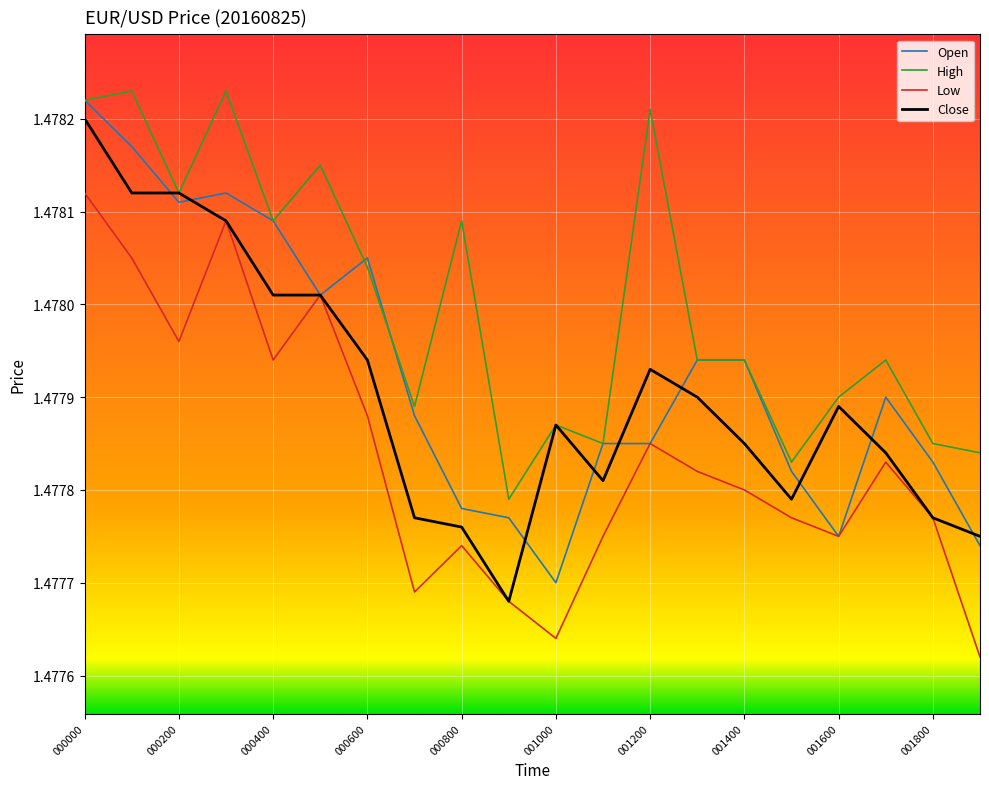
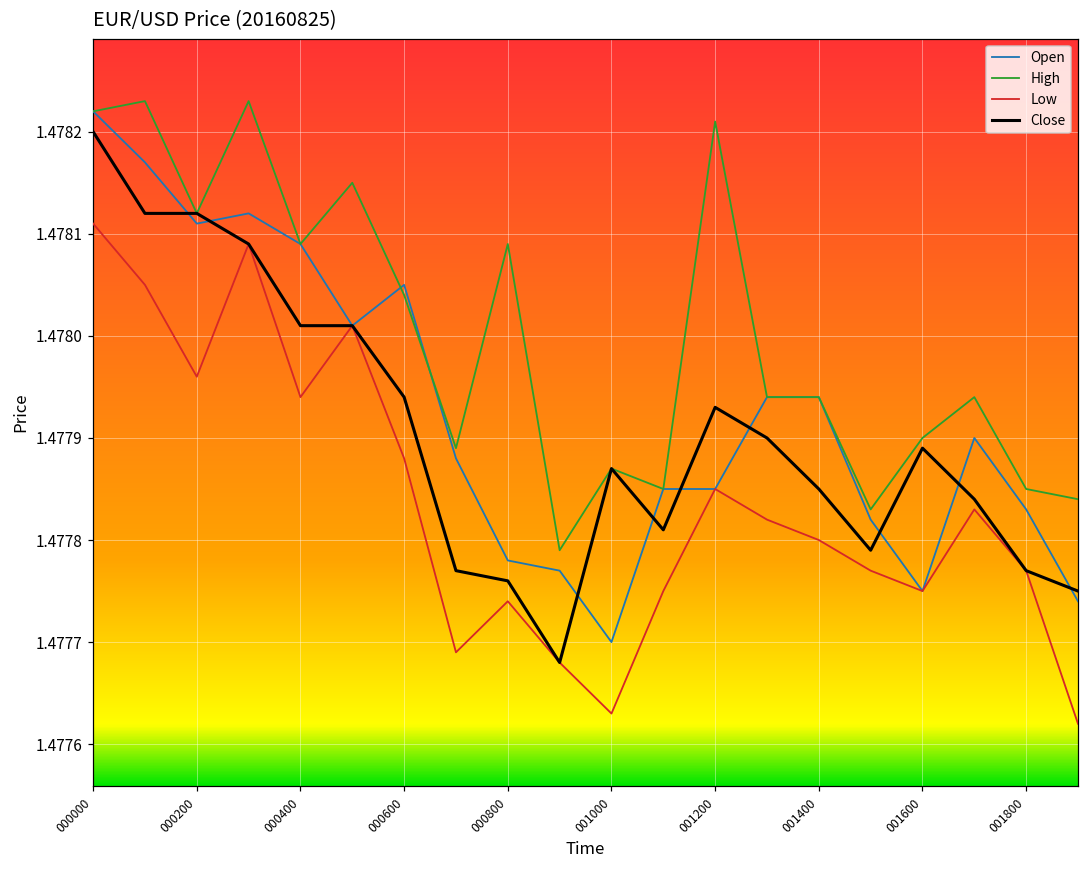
Low, 000000: 1.47812 -> 1.47811
Low, 001000: 1.47764 -> 1.47763
